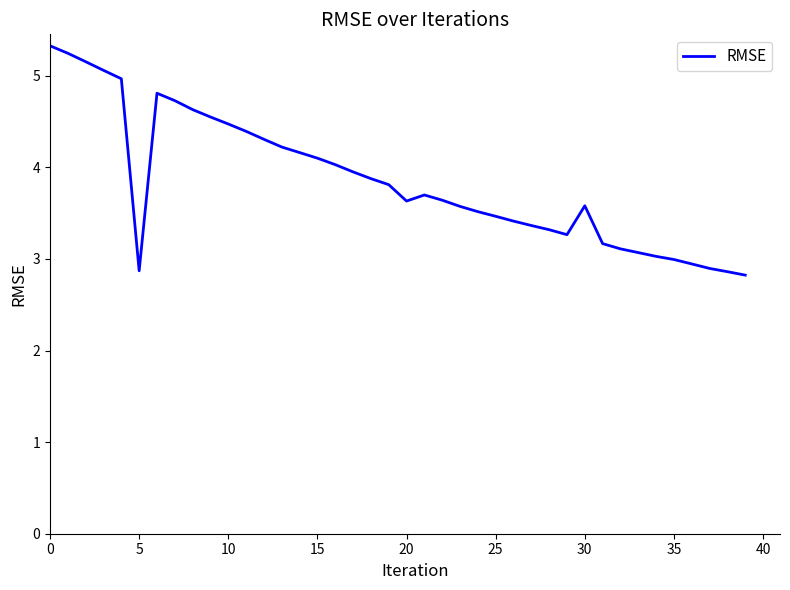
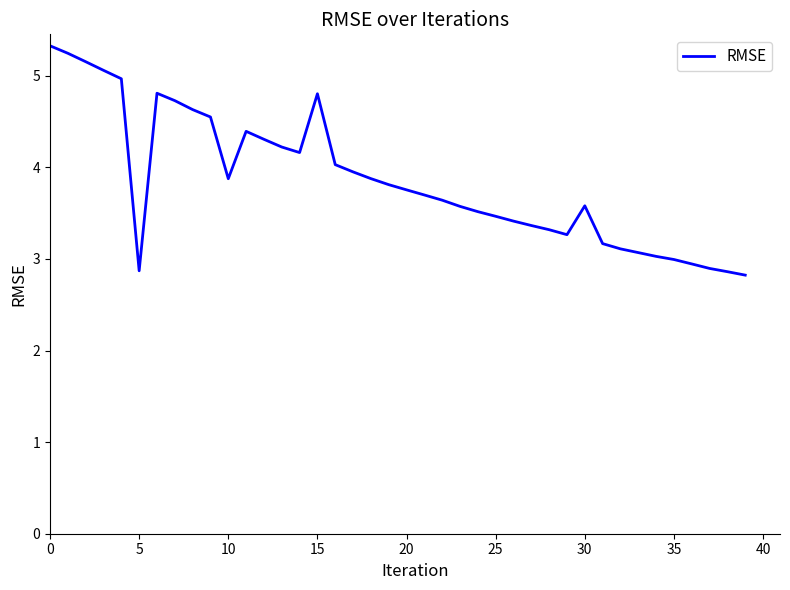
10: 4.5 -> 3.9
15: 4.1 -> 4.8
20: 3.6 -> 3.8
